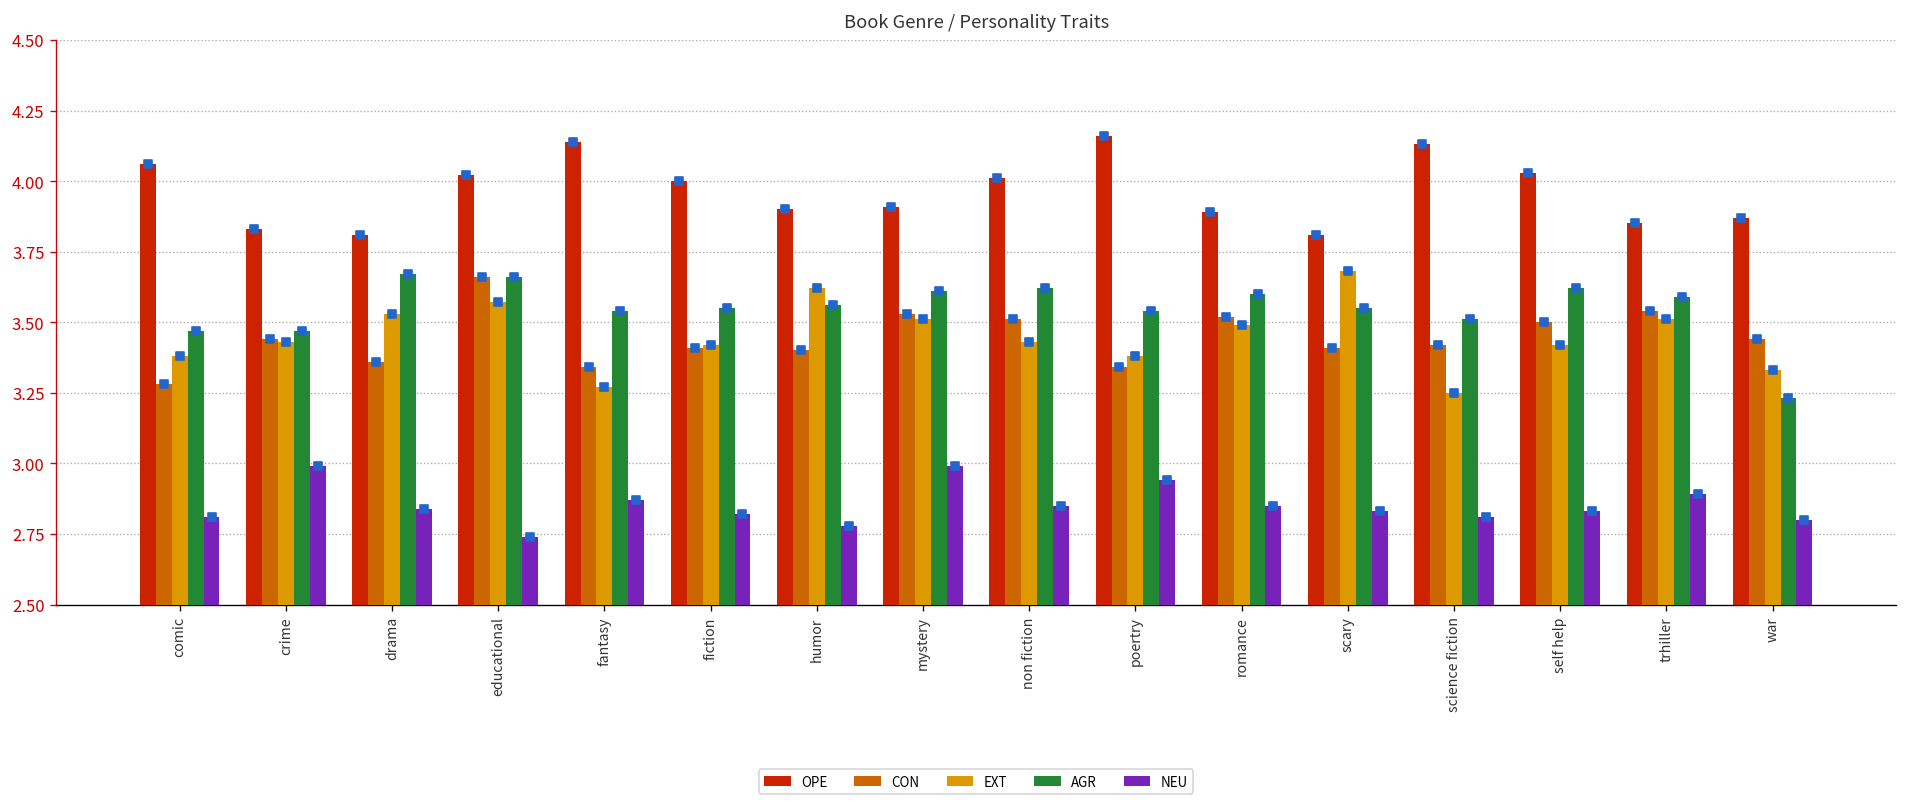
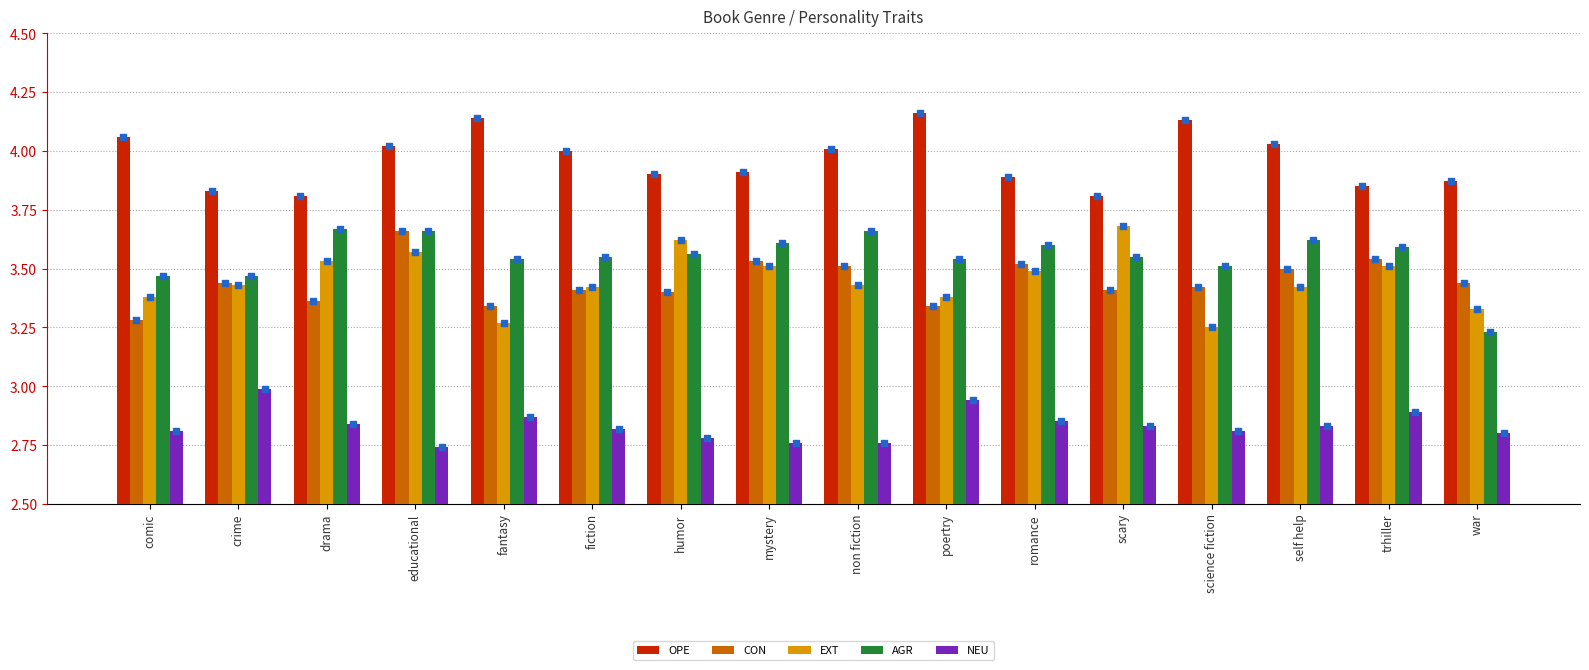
NEU, mystery: 2.99 -> 2.76
AGR, non fiction: 3.62 -> 3.66
NEU, non fiction: 2.85 -> 2.76
